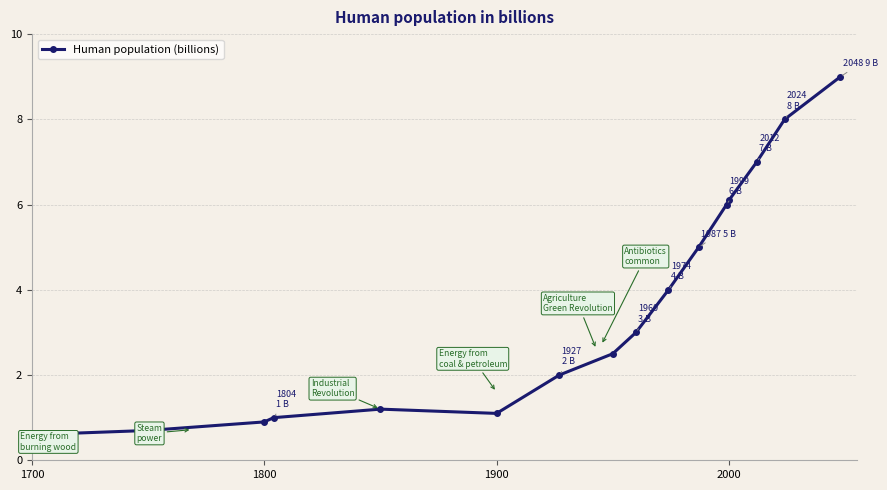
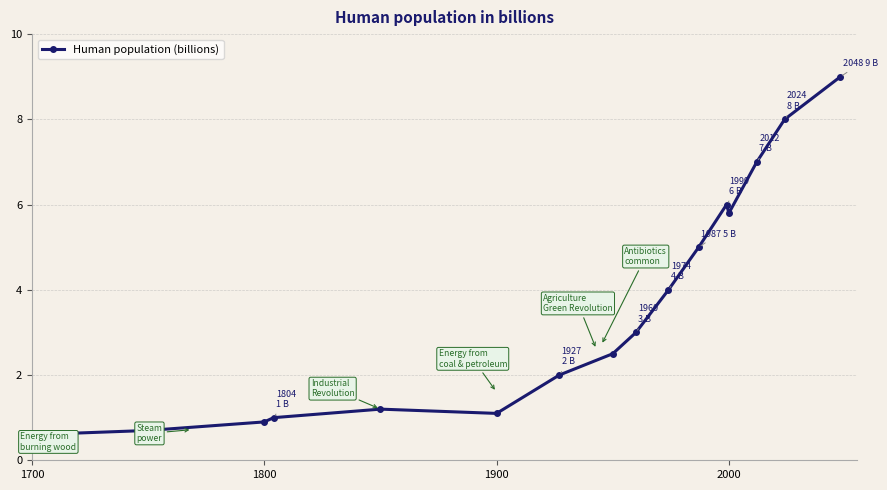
2000: 6.1 -> 5.8
